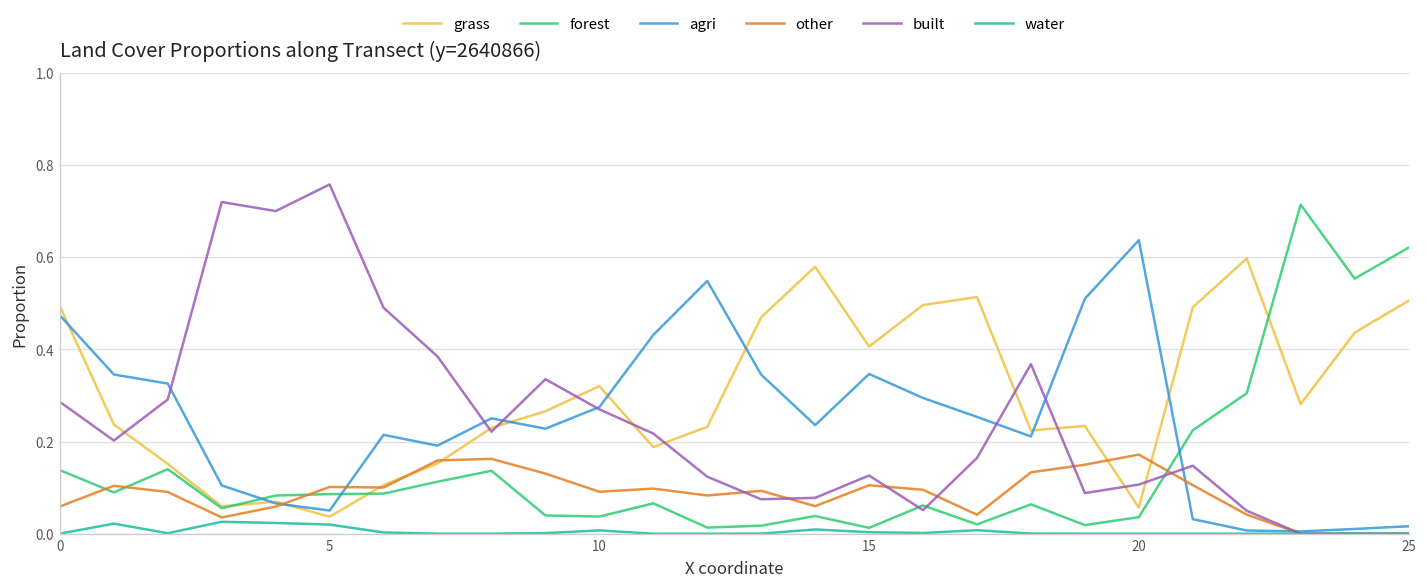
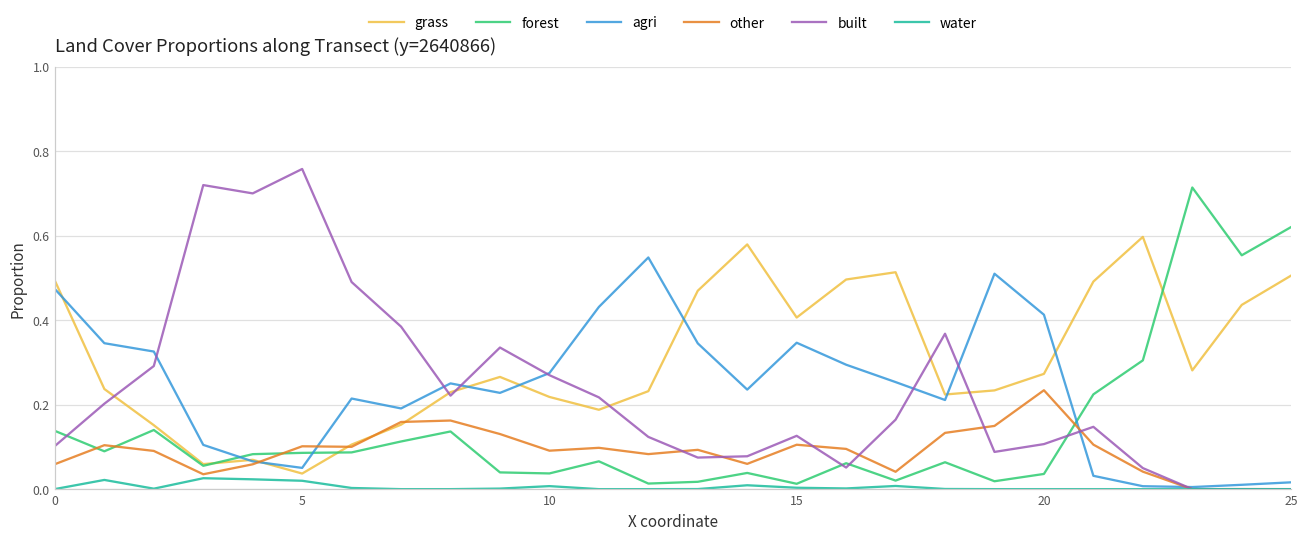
built, 0: 0.29 -> 0.10
grass, 10: 0.32 -> 0.22
grass, 20: 0.06 -> 0.27
agri, 20: 0.64 -> 0.41
other, 20: 0.17 -> 0.23
